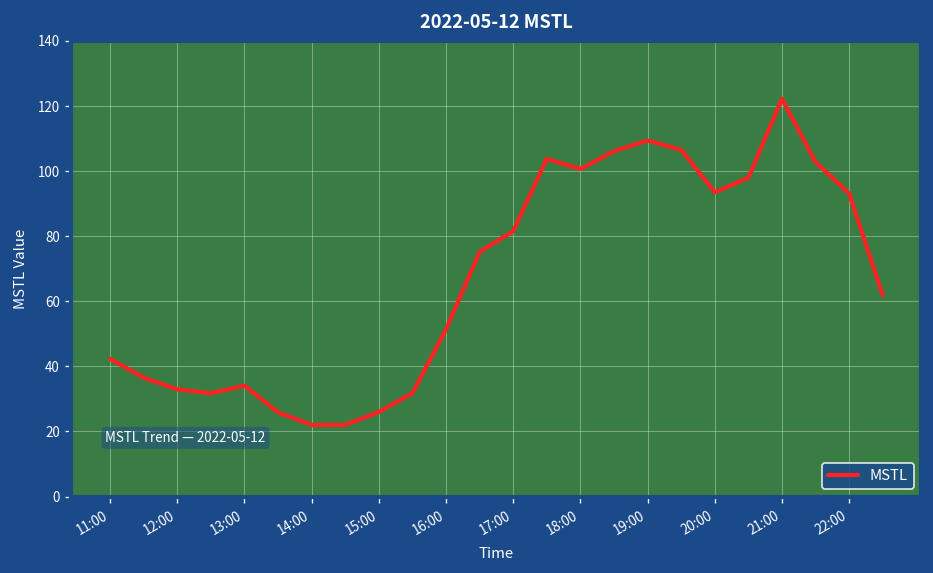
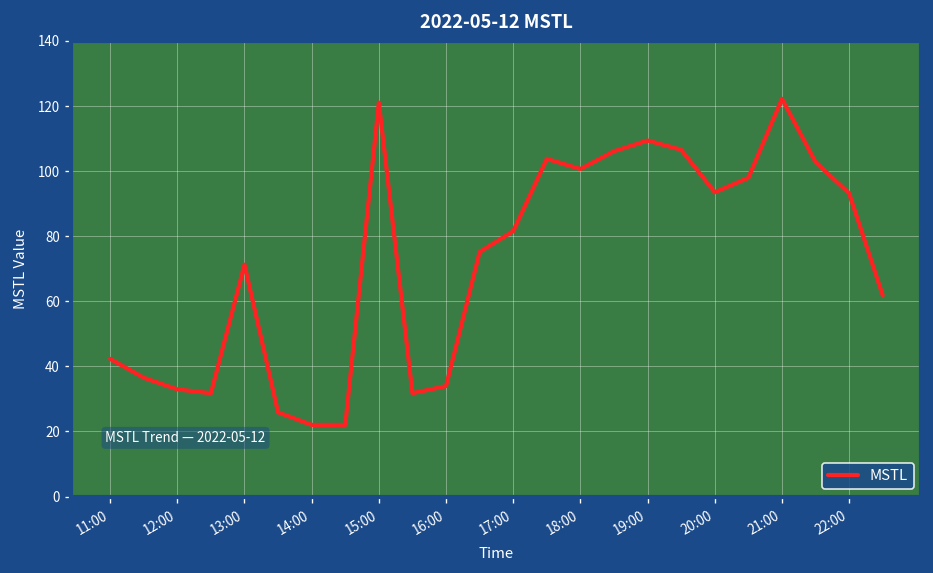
13:00: 34 -> 71
15:00: 26 -> 121
16:00: 51 -> 34
